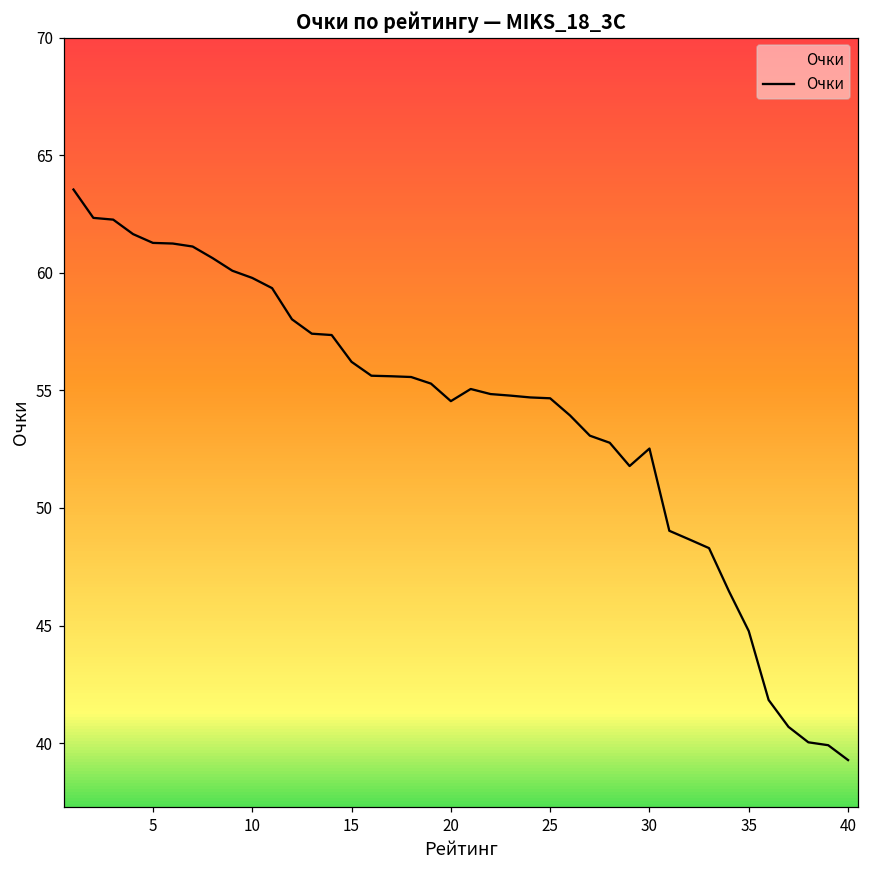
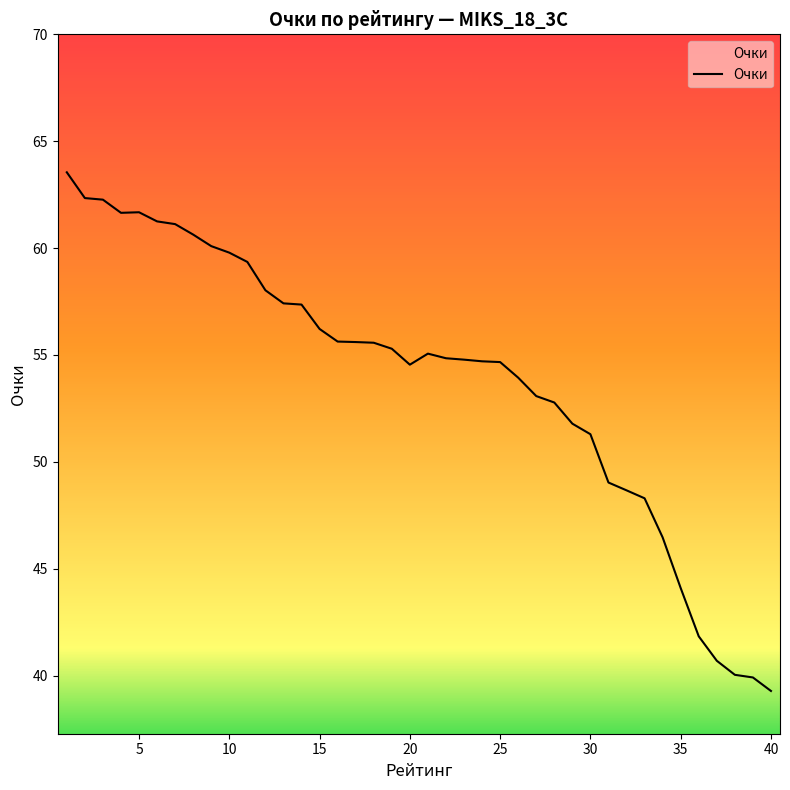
5: 61.3 -> 61.7
30: 52.5 -> 51.3
35: 44.8 -> 44.1
